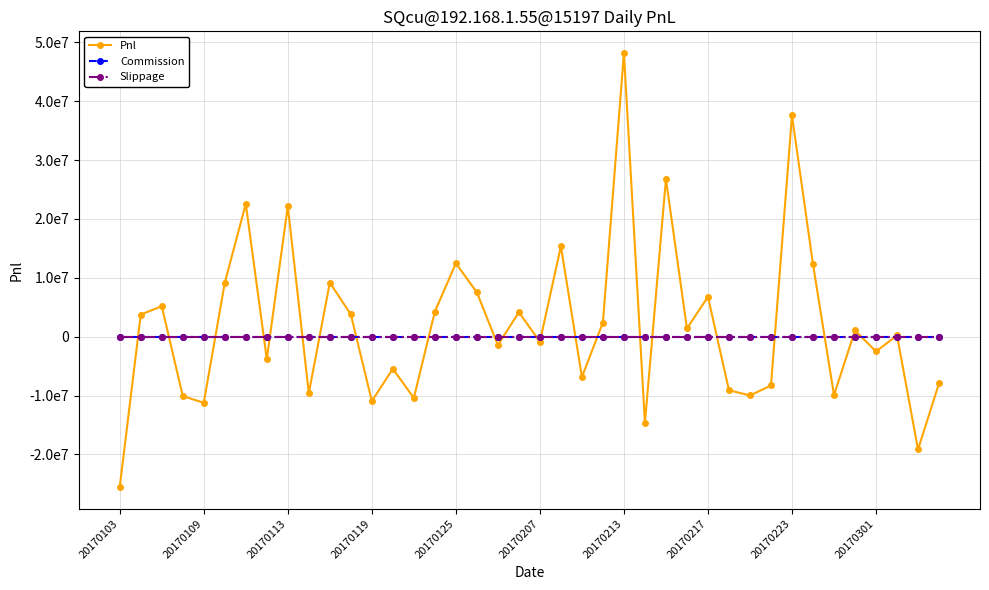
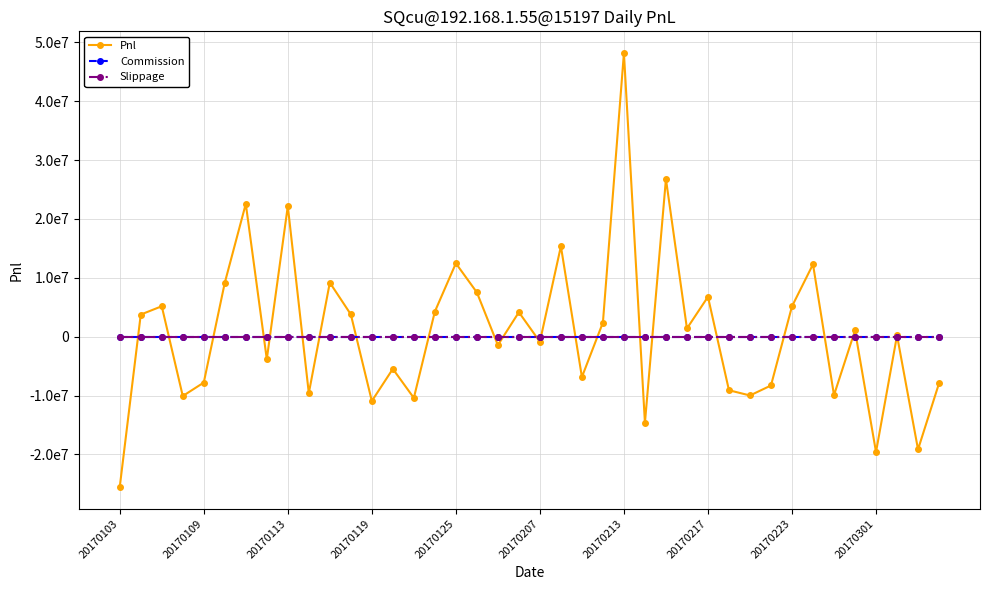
Pnl, 20170109: -11000000 -> -8000000
Pnl, 20170223: 38000000 -> 5000000
Pnl, 20170301: -3000000 -> -20000000
